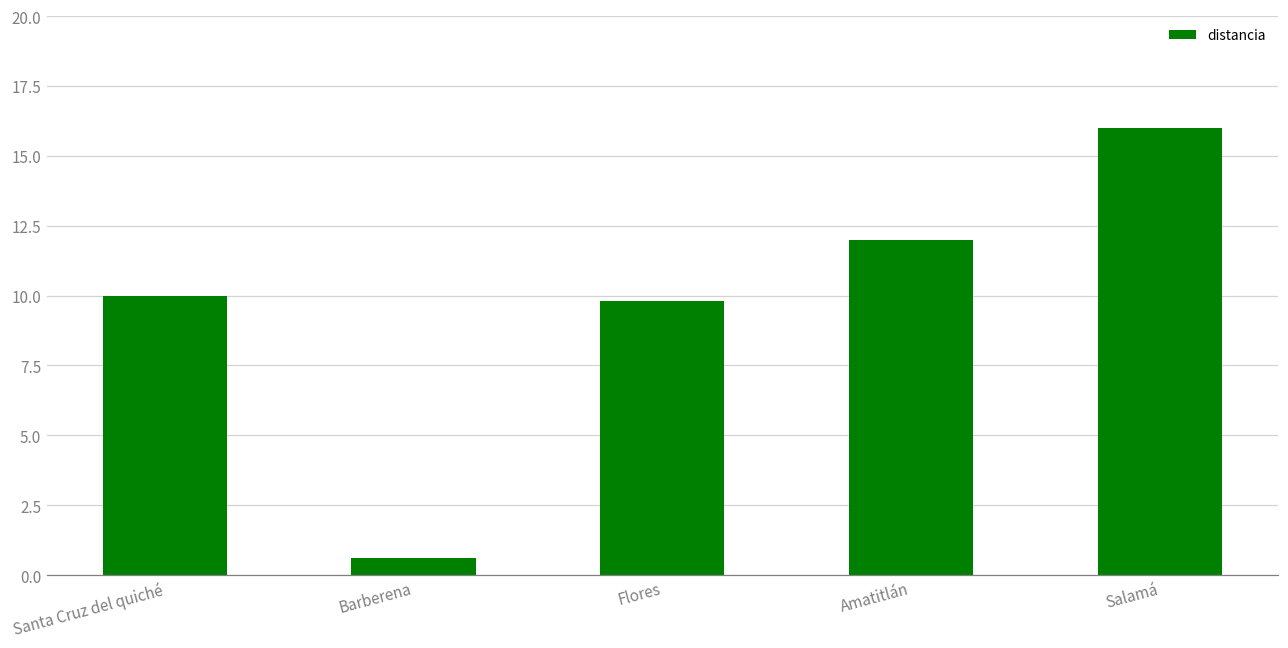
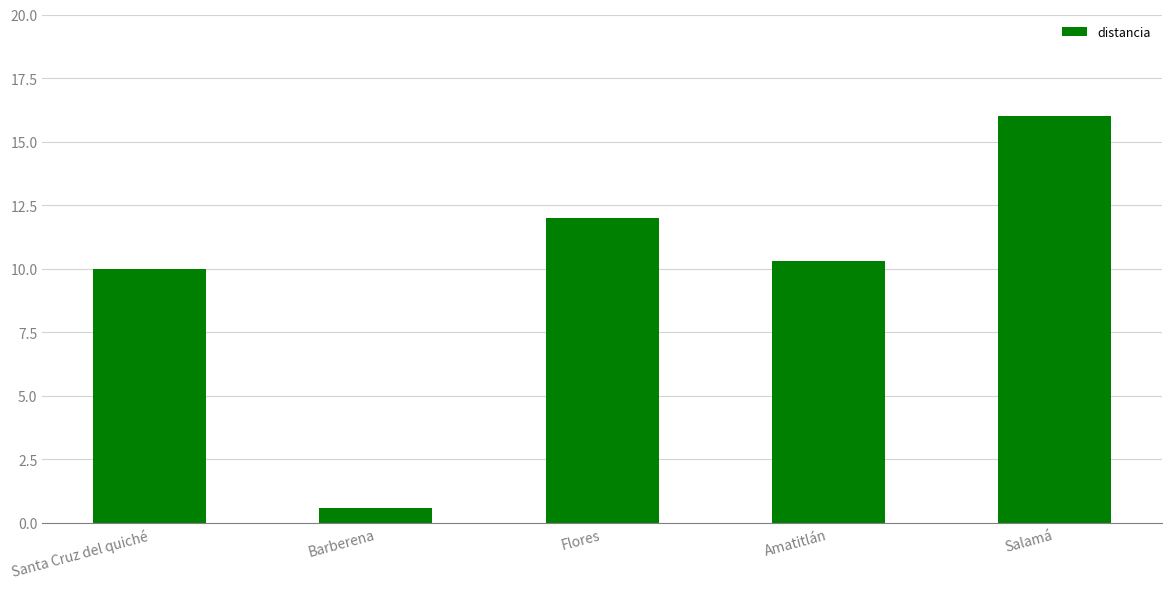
Flores: 9.8 -> 12.0
Amatitlán: 12.0 -> 10.3
